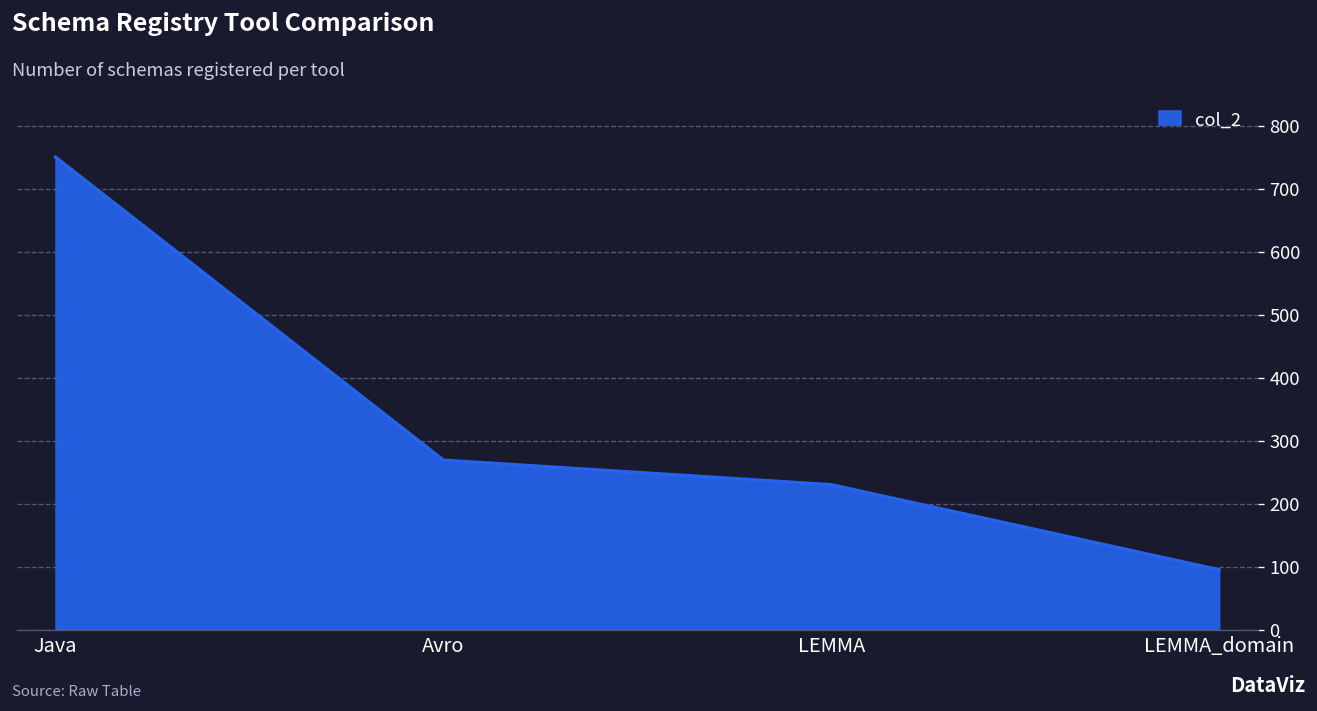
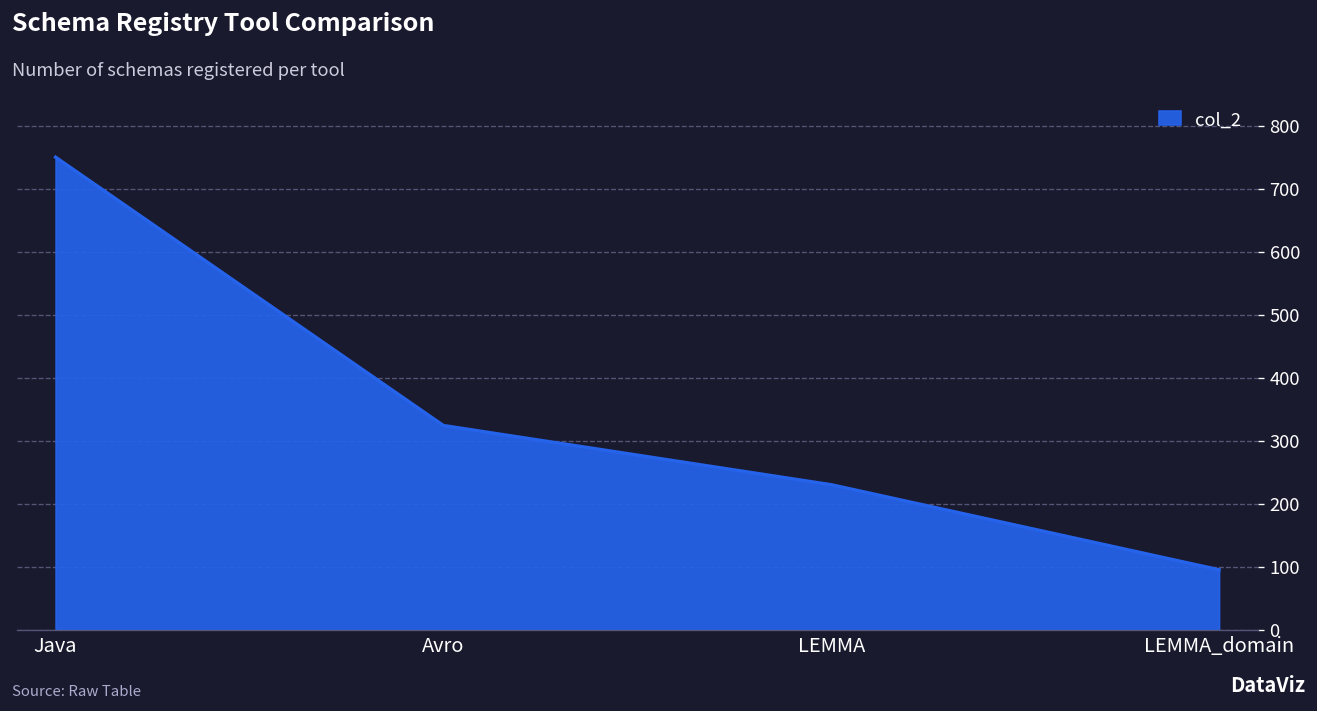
Avro: 270 -> 320
